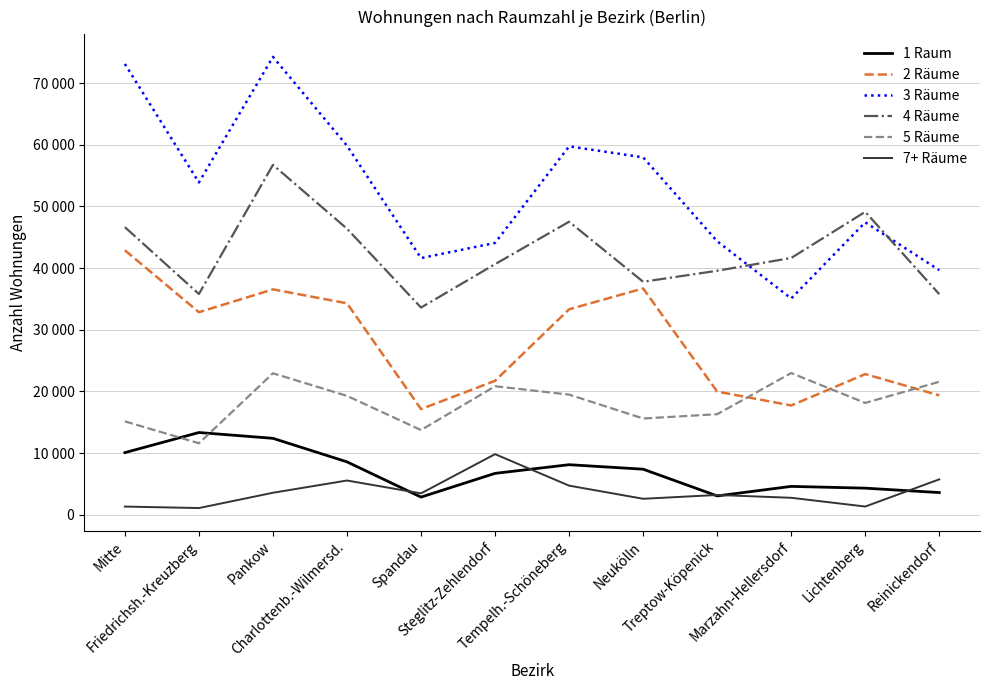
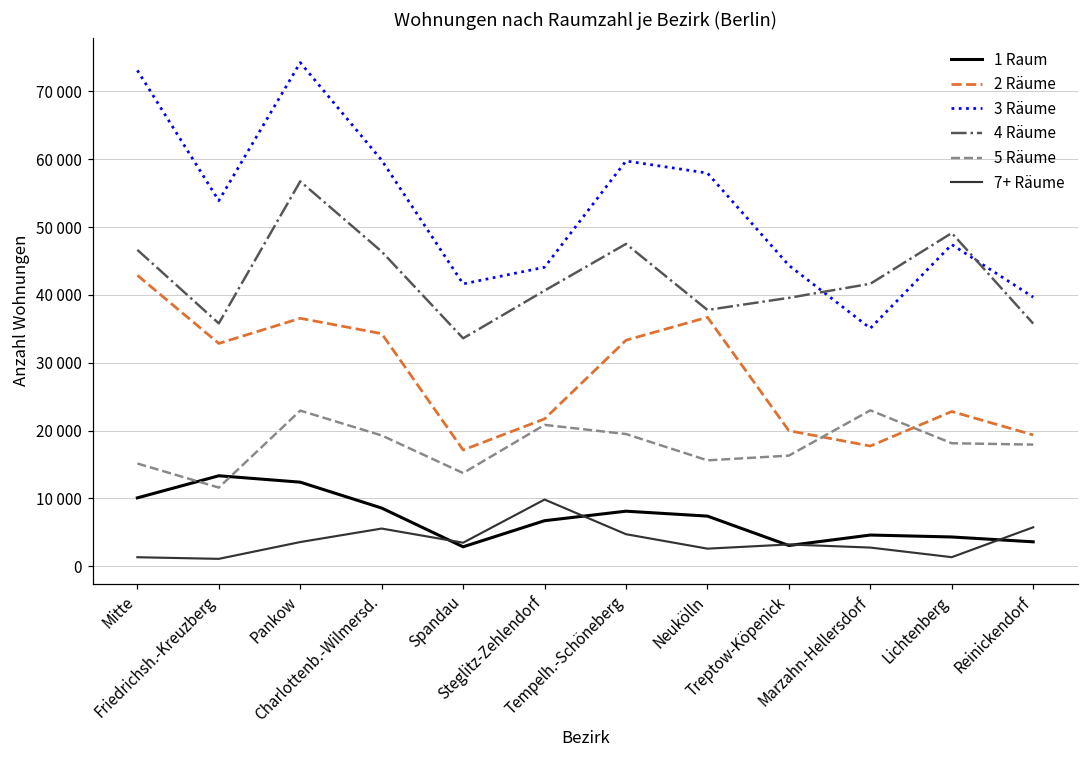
5 Räume, Reinickendorf: 22000 -> 18000
